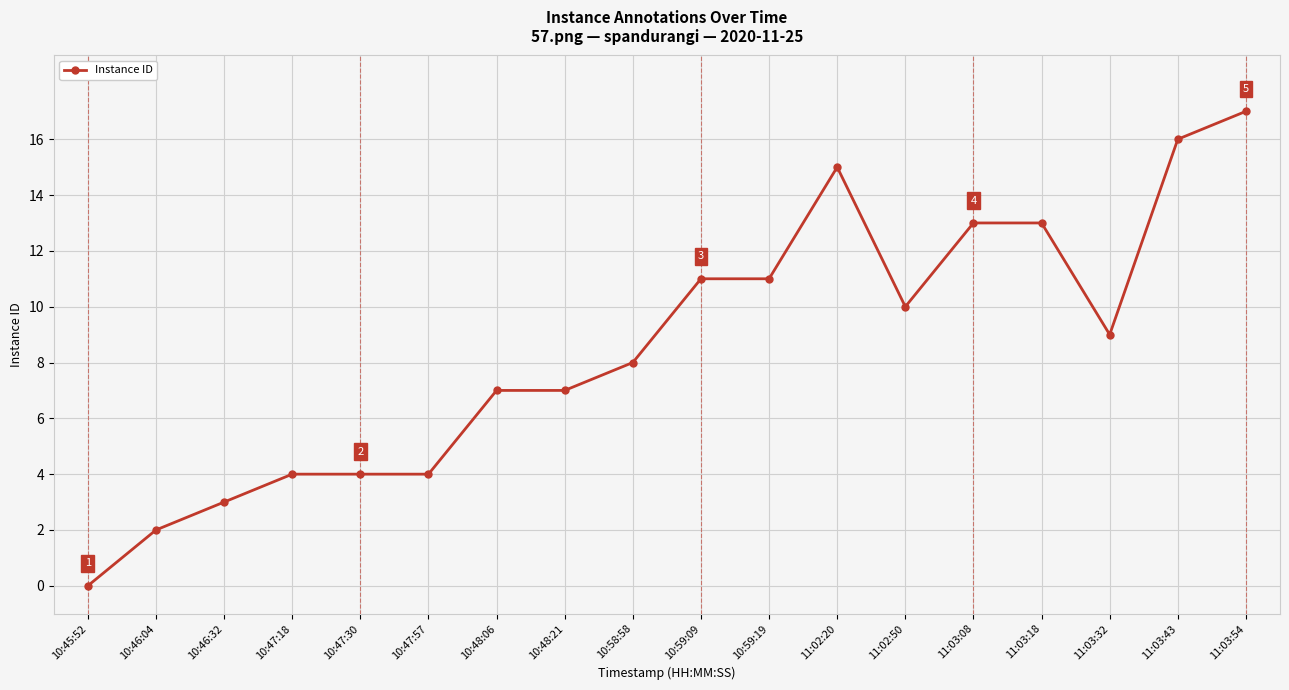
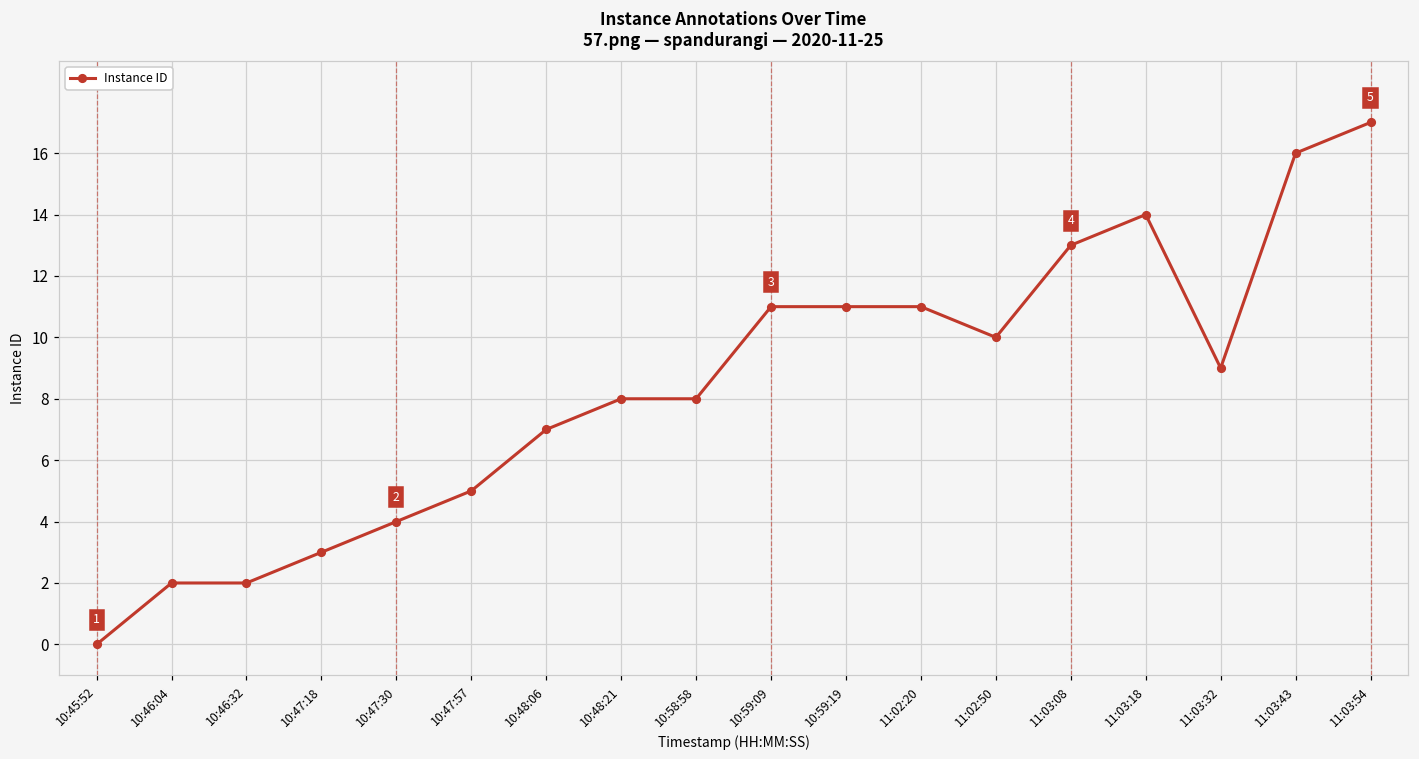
10:46:32: 3 -> 2
10:47:18: 4 -> 3
10:47:57: 4 -> 5
10:48:21: 7 -> 8
11:02:20: 15 -> 11
11:03:18: 13 -> 14
